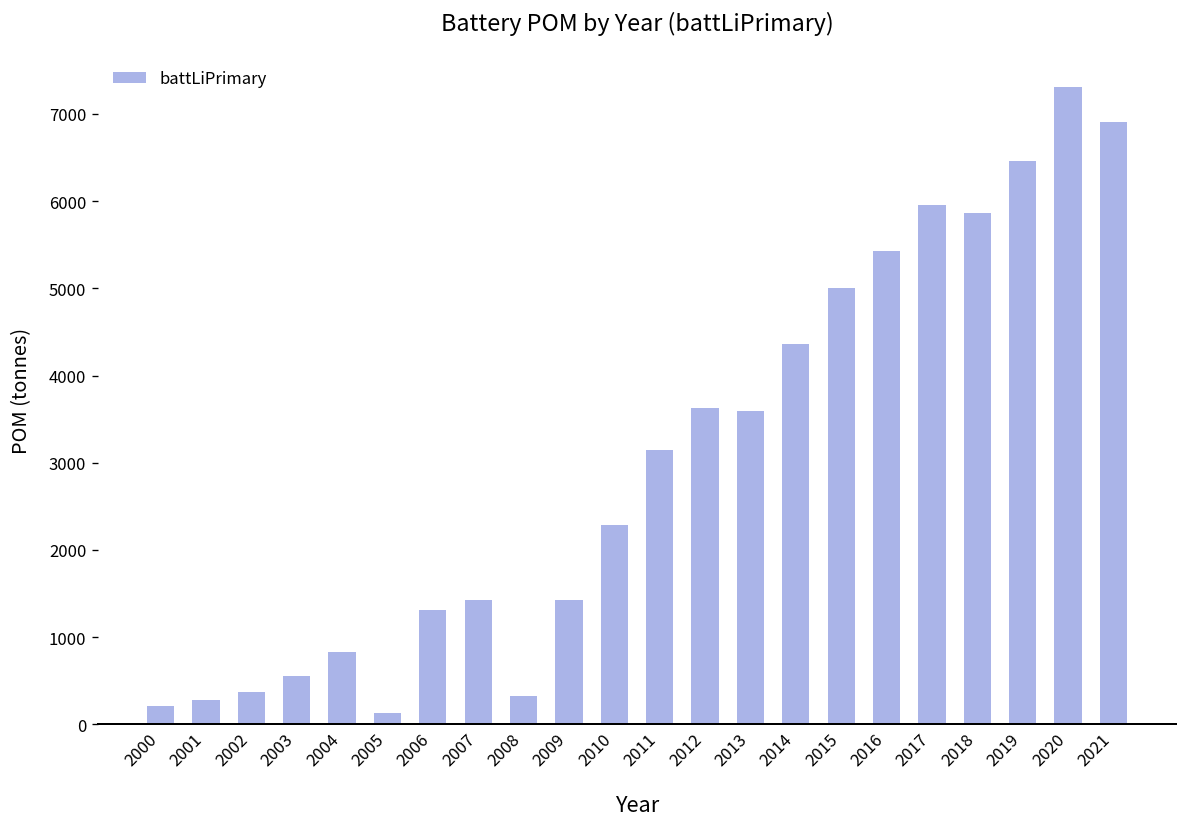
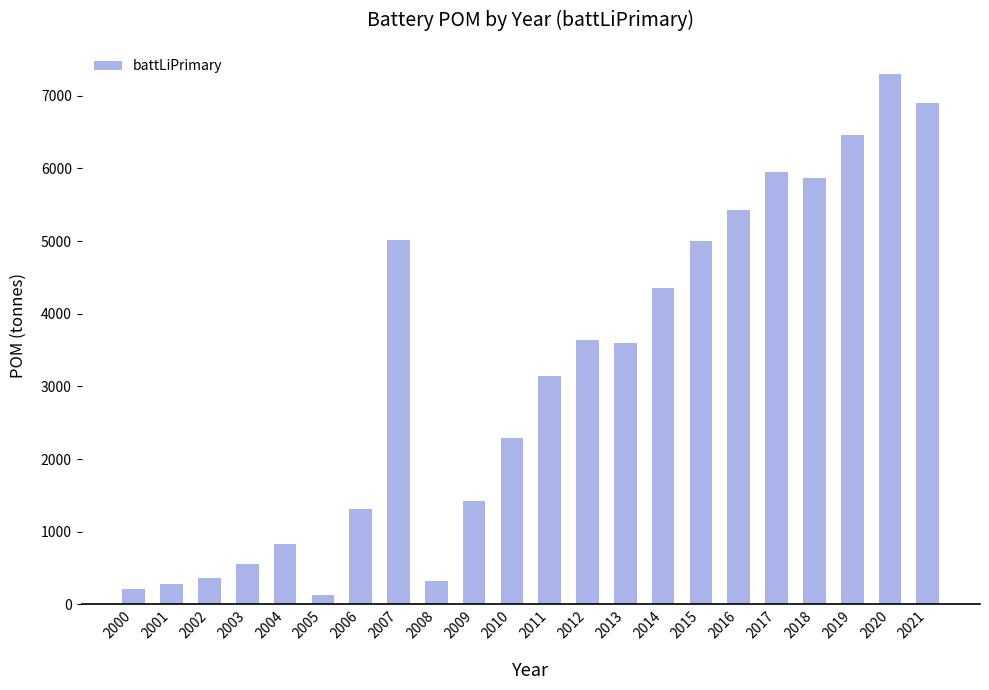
2007: 1400 -> 5000
